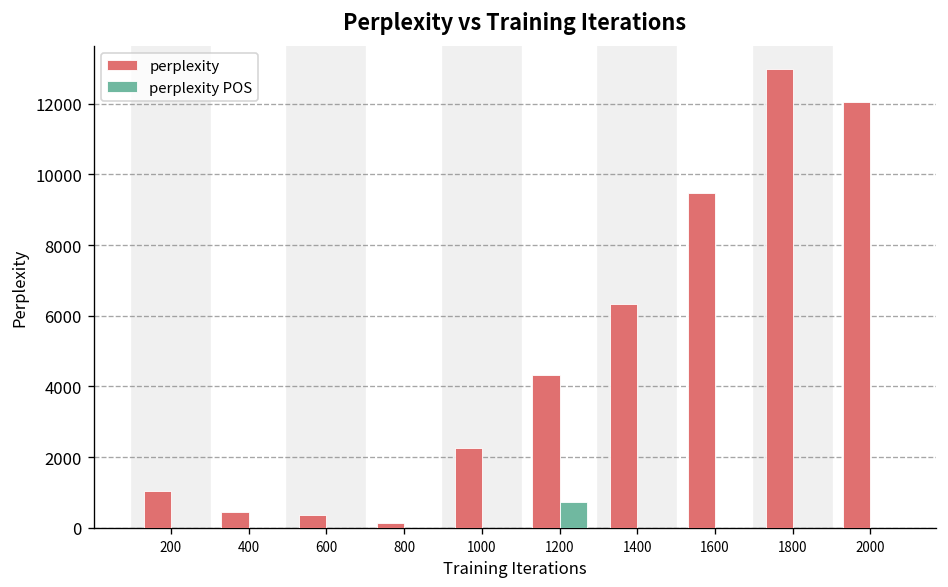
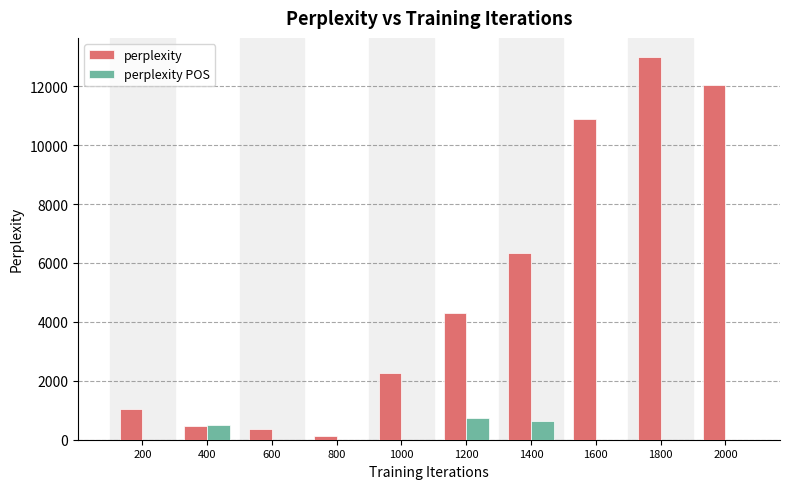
perplexity POS, 400: 0 -> 500
perplexity POS, 1400: 0 -> 600
perplexity, 1600: 9500 -> 10900
